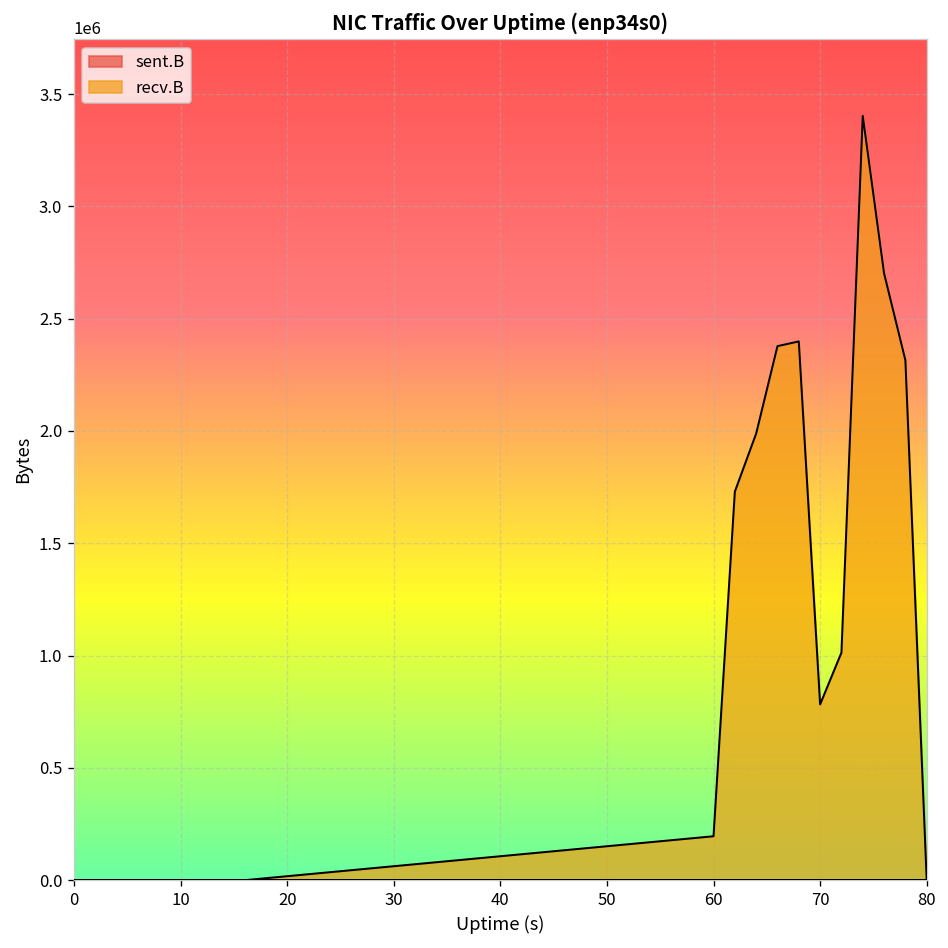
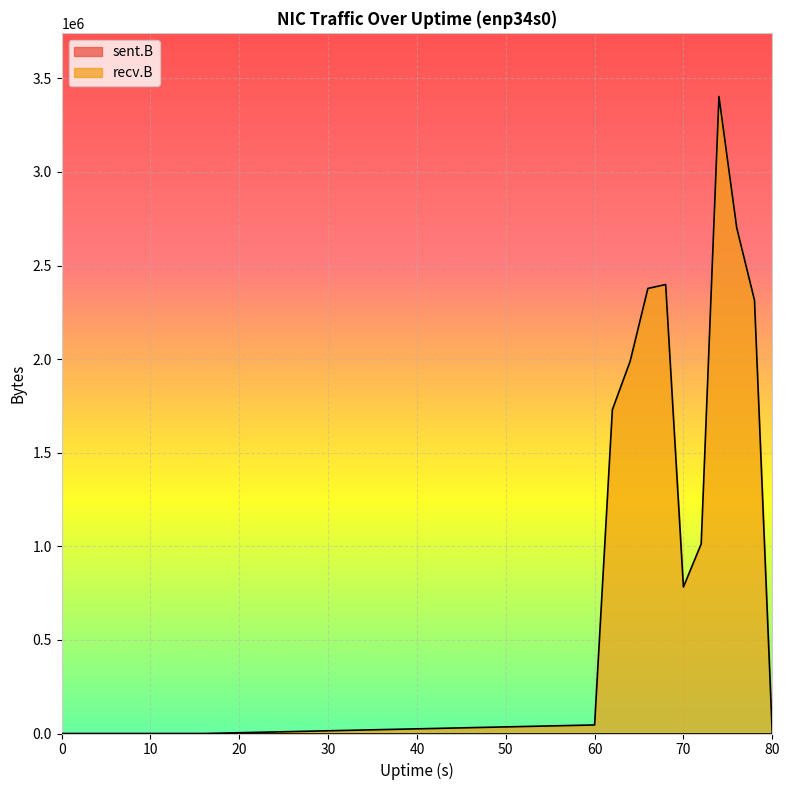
recv.B, 60: 200000 -> 50000
